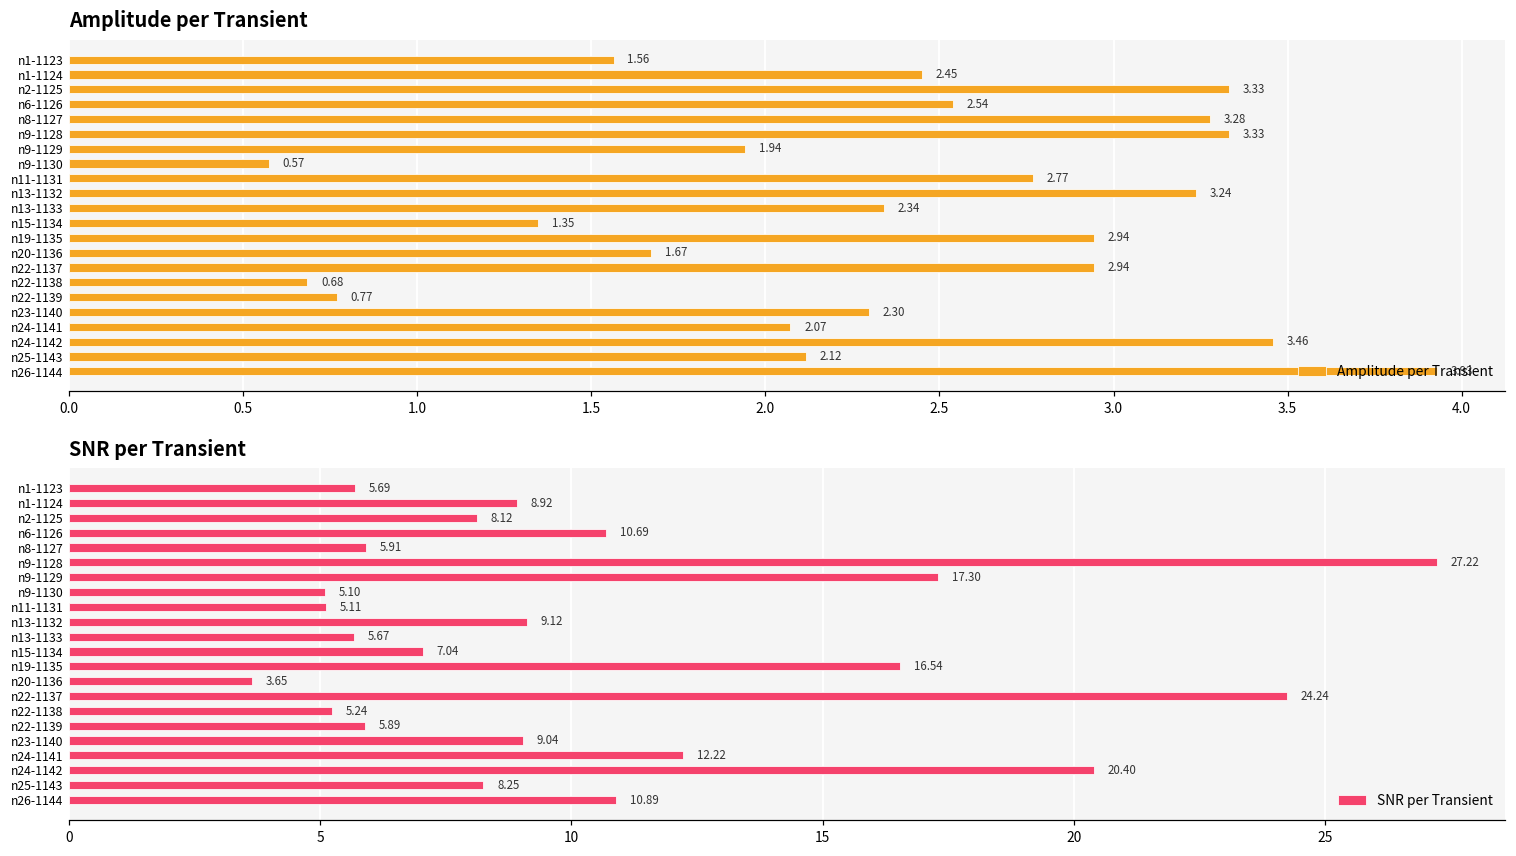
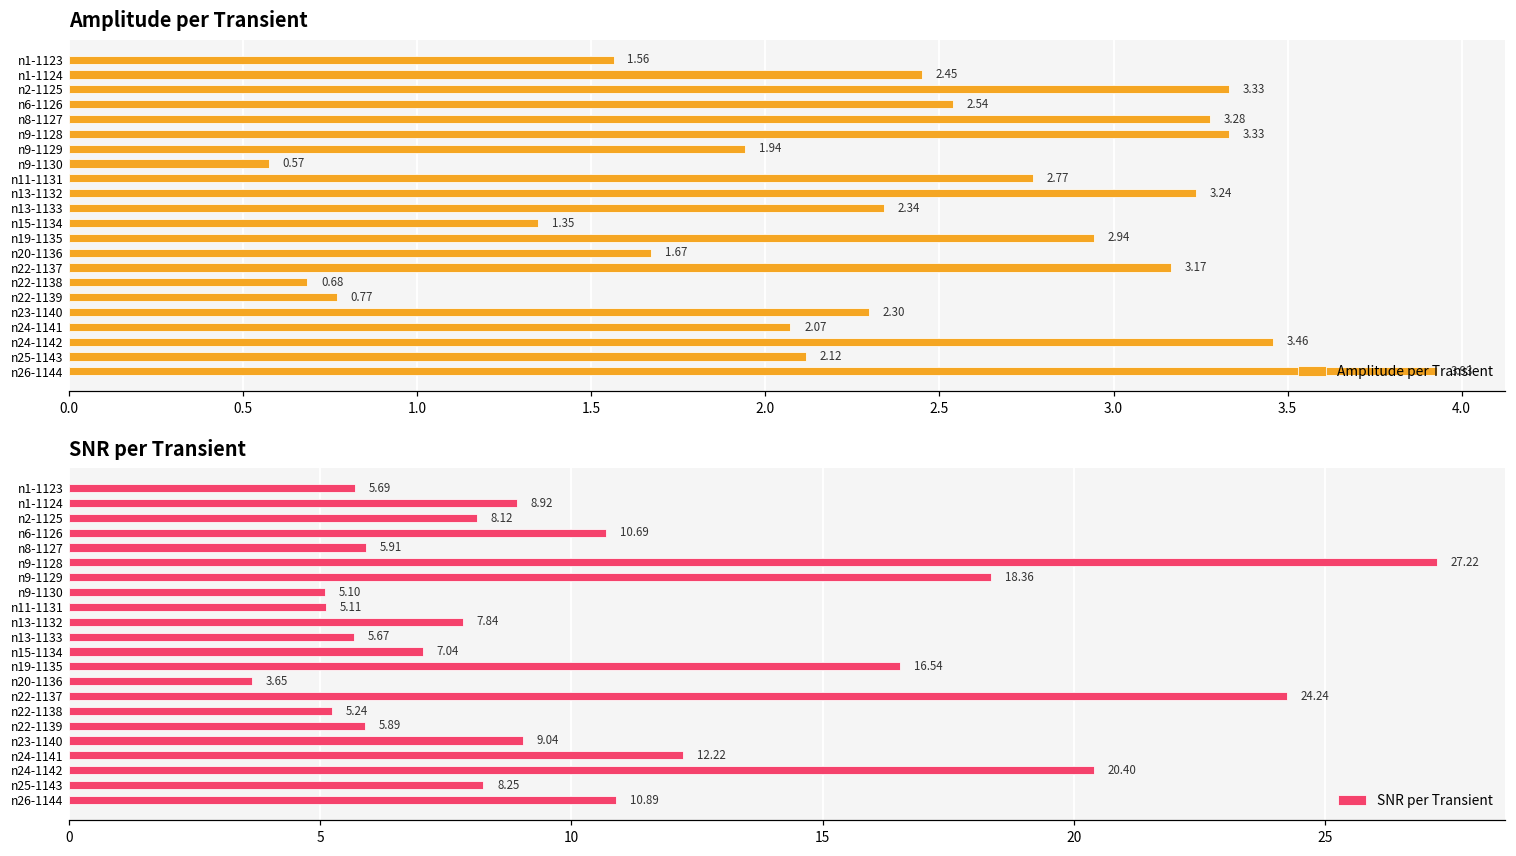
Amplitude per Transient, n22-1137: 2.94 -> 3.17
SNR per Transient, n9-1129: 17.30 -> 18.36
SNR per Transient, n13-1132: 9.12 -> 7.84
